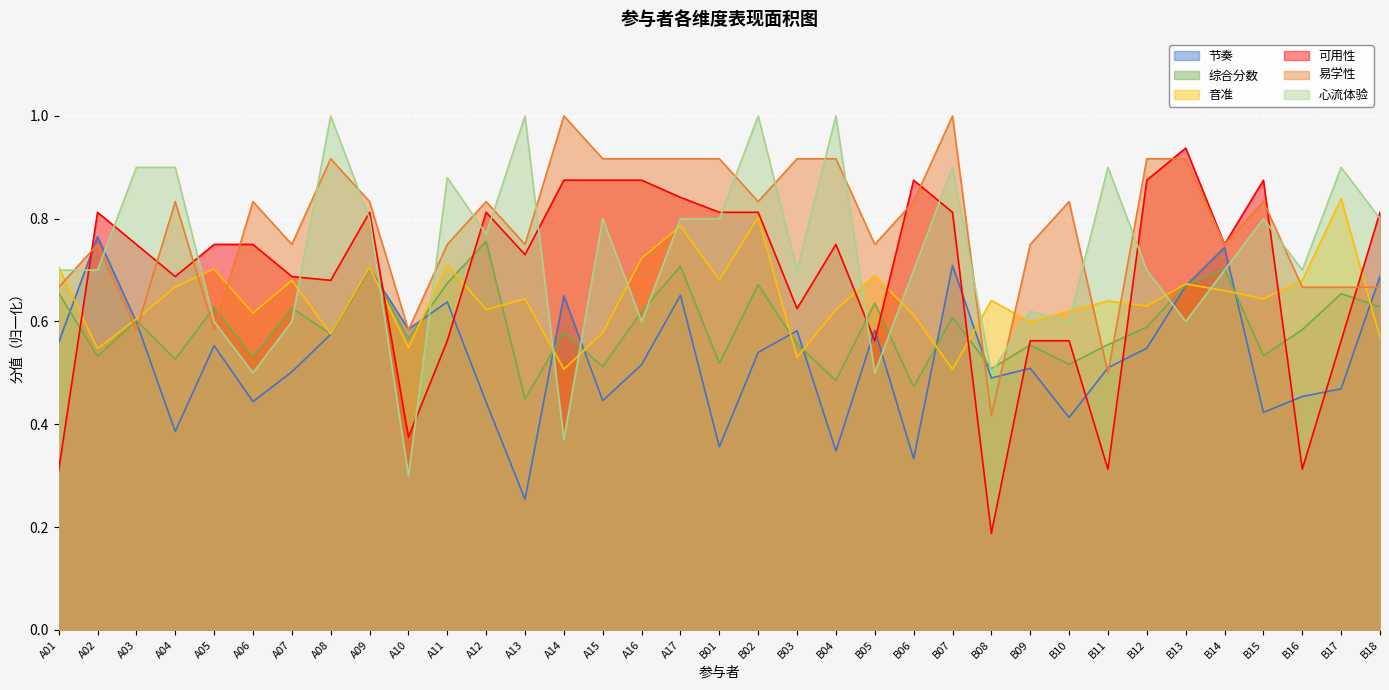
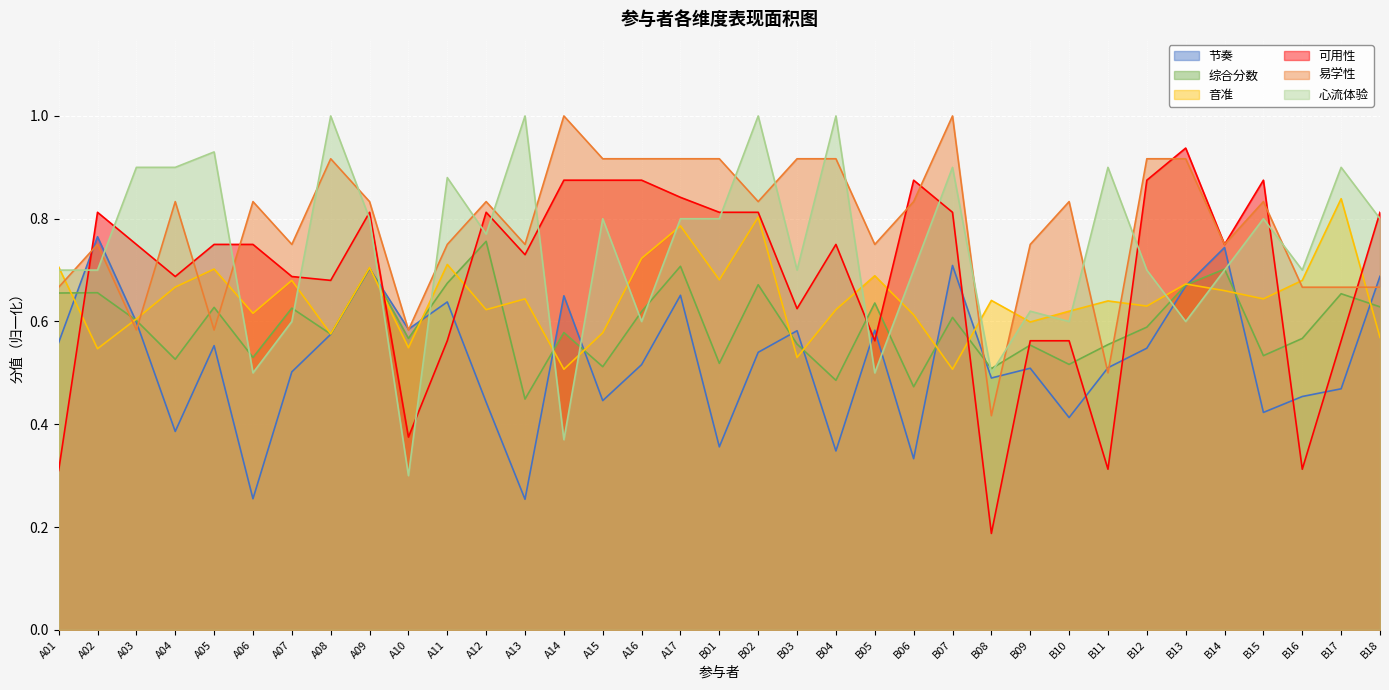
综合分数, A02: 0.53 -> 0.66
心流体验, A05: 0.60 -> 0.93
节奏, A06: 0.44 -> 0.26
综合分数, B16: 0.58 -> 0.57
